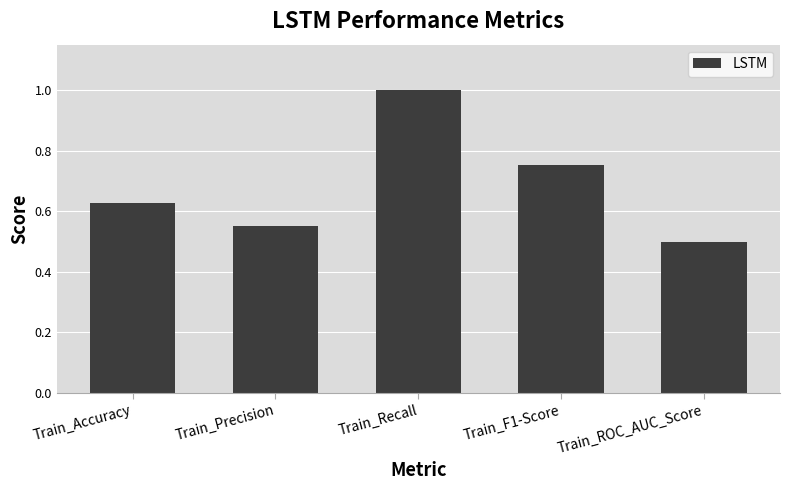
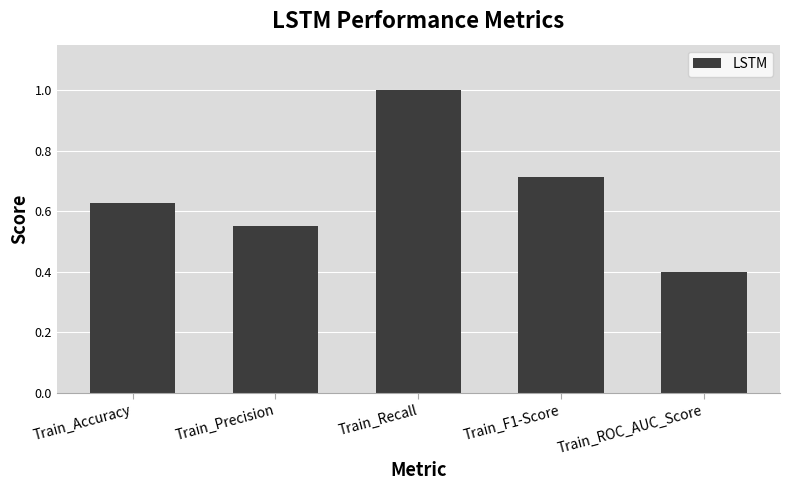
Train_F1-Score: 0.75 -> 0.71
Train_ROC_AUC_Score: 0.5 -> 0.4
